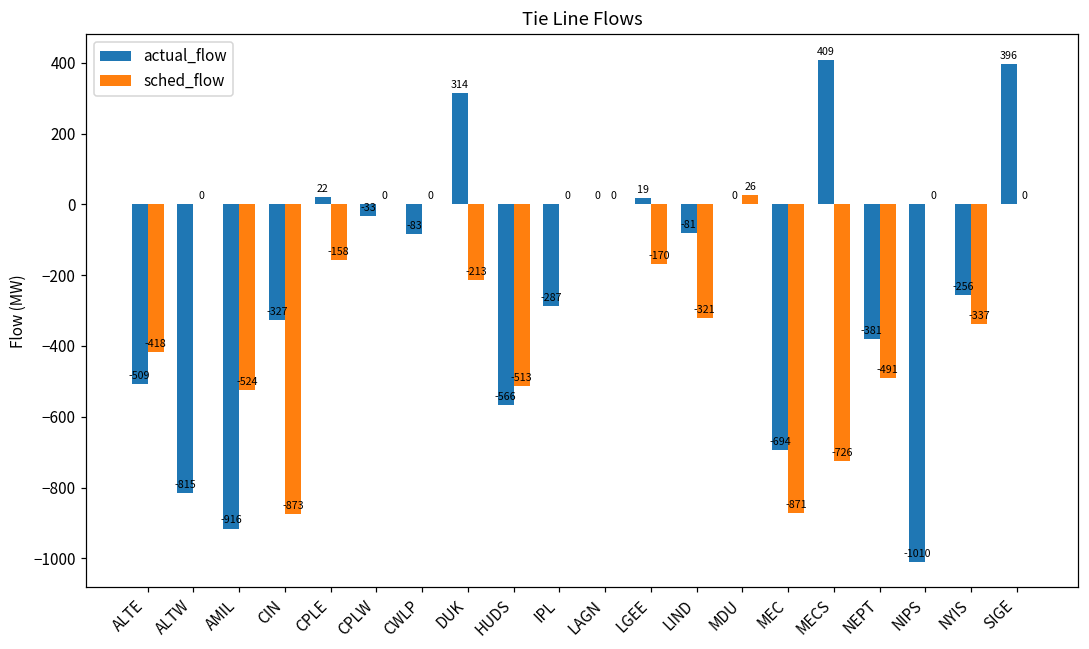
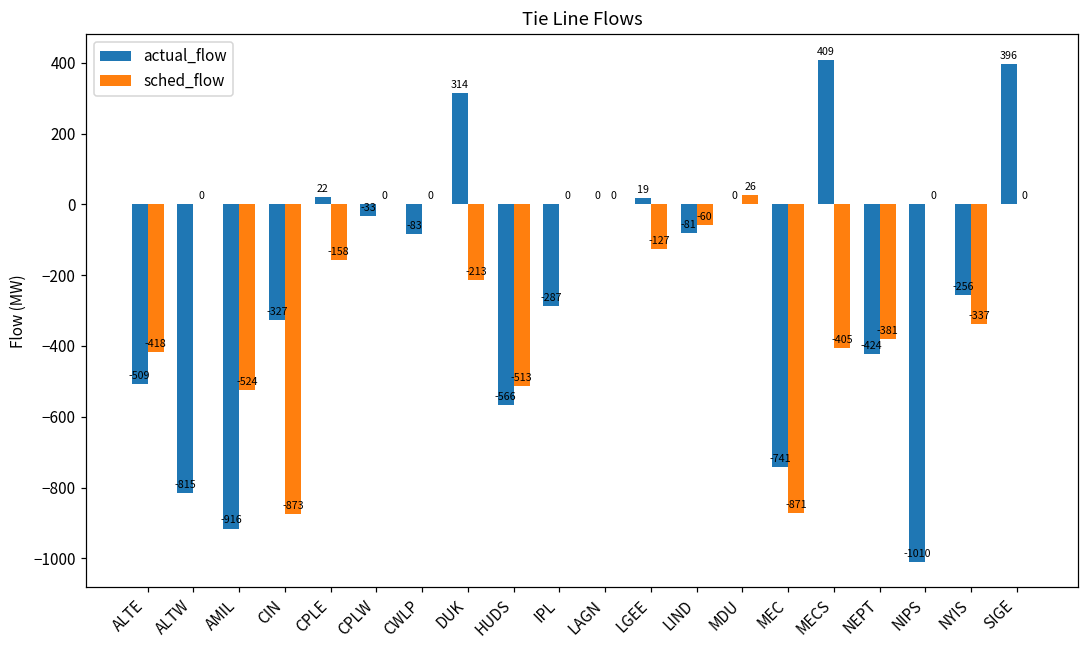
sched_flow, LGEE: -170 -> -127
sched_flow, LIND: -321 -> -60
actual_flow, MEC: -694 -> -741
sched_flow, MECS: -726 -> -405
actual_flow, NEPT: -381 -> -424
sched_flow, NEPT: -491 -> -381
